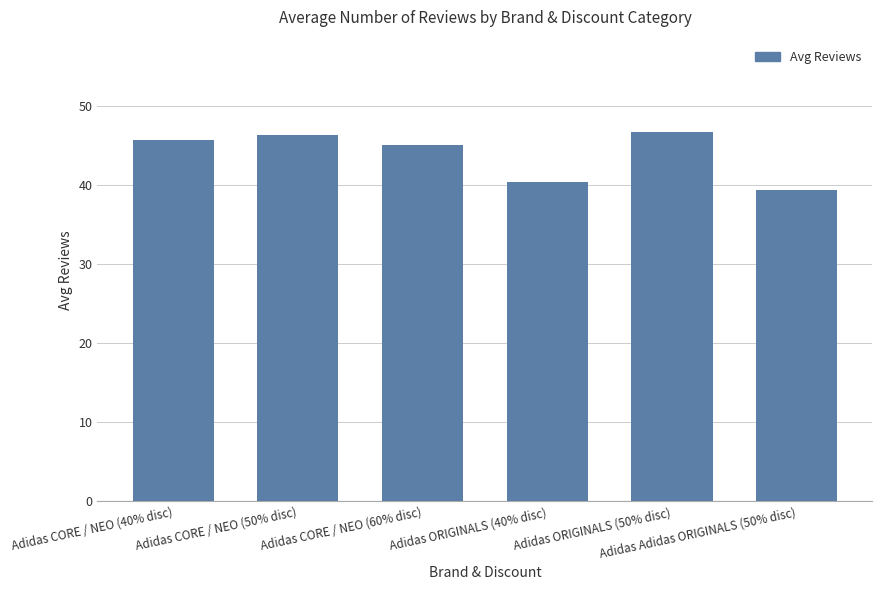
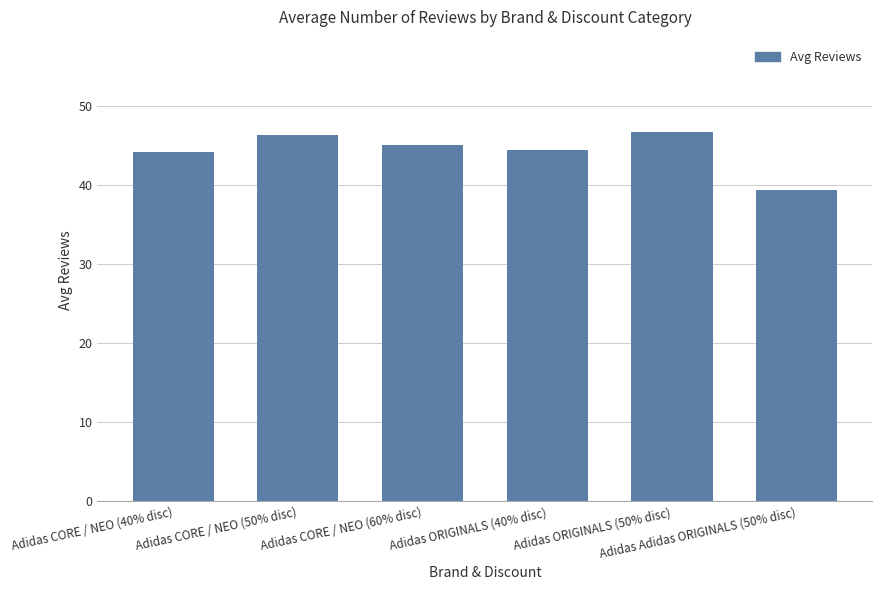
Adidas CORE / NEO (40% disc): 46 -> 44
Adidas ORIGINALS (40% disc): 40 -> 44
